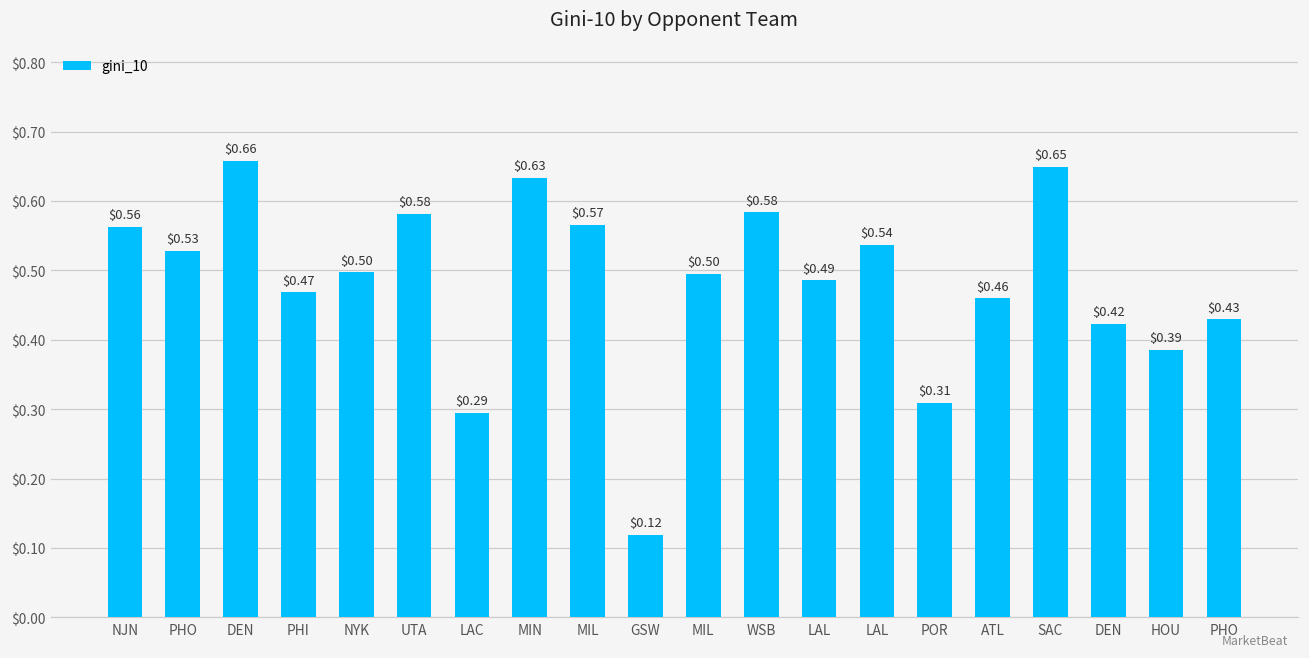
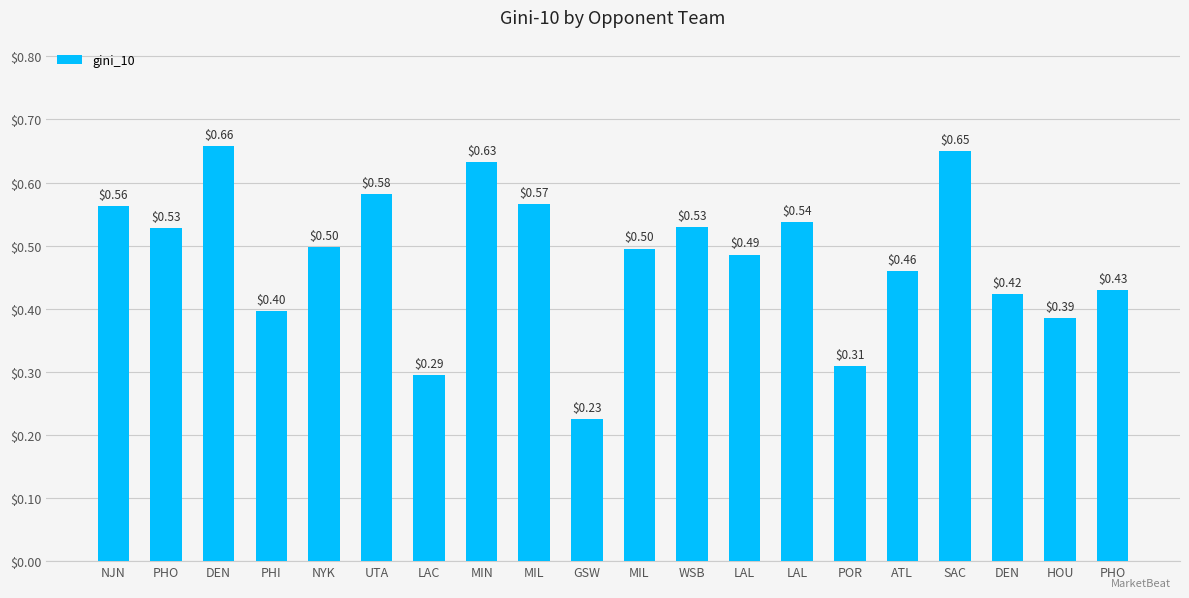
PHI: $0.47 -> $0.40
GSW: $0.12 -> $0.23
WSB: $0.58 -> $0.53
